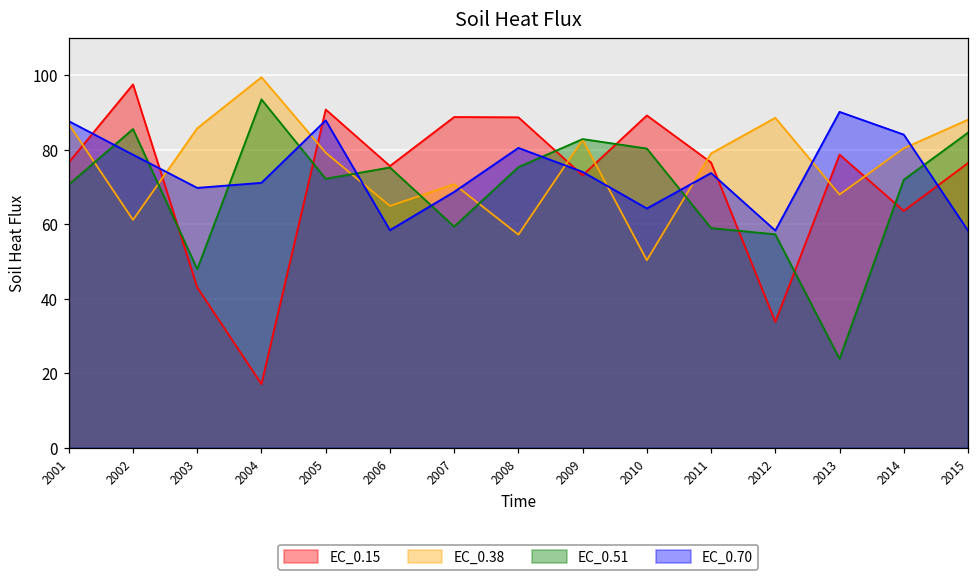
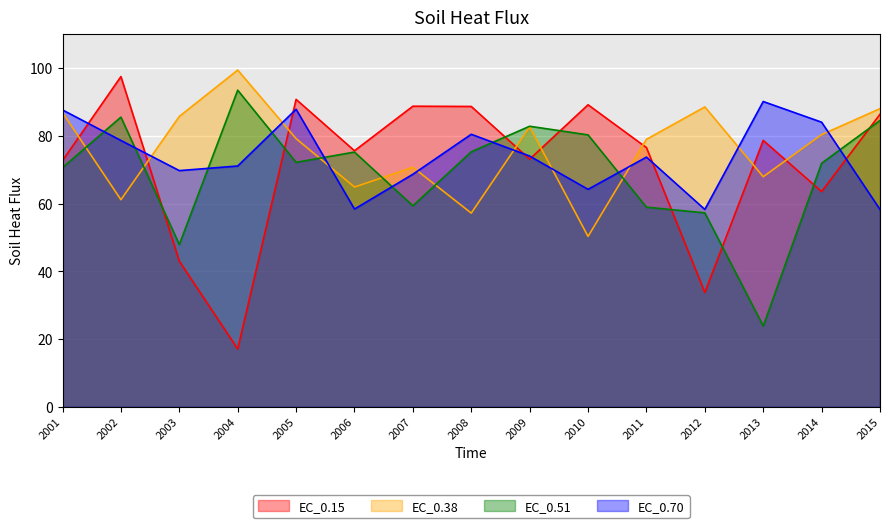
EC_0.15, 2001: 77 -> 73
EC_0.15, 2015: 76 -> 86
